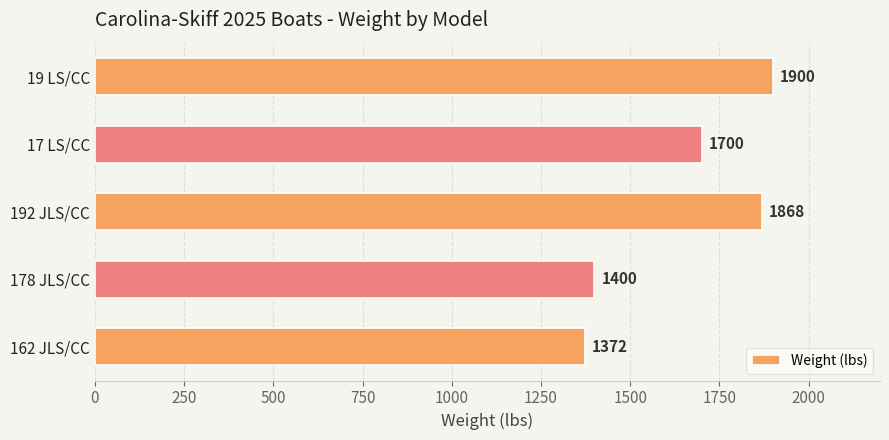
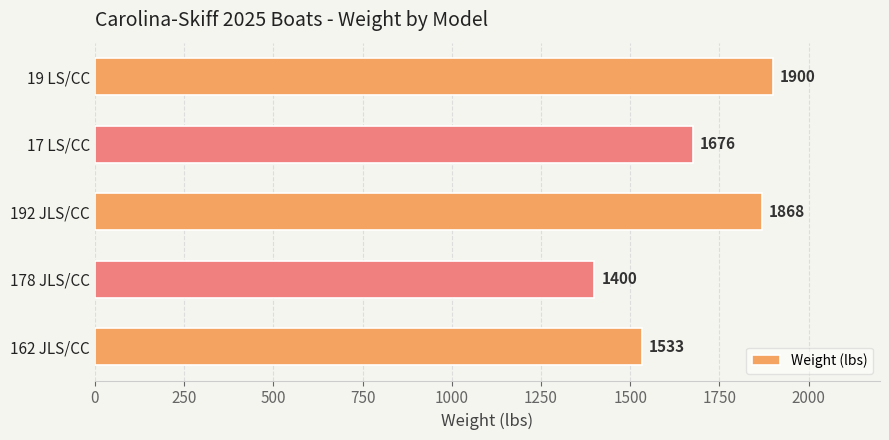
17 LS/CC: 1700 -> 1676
162 JLS/CC: 1372 -> 1533
